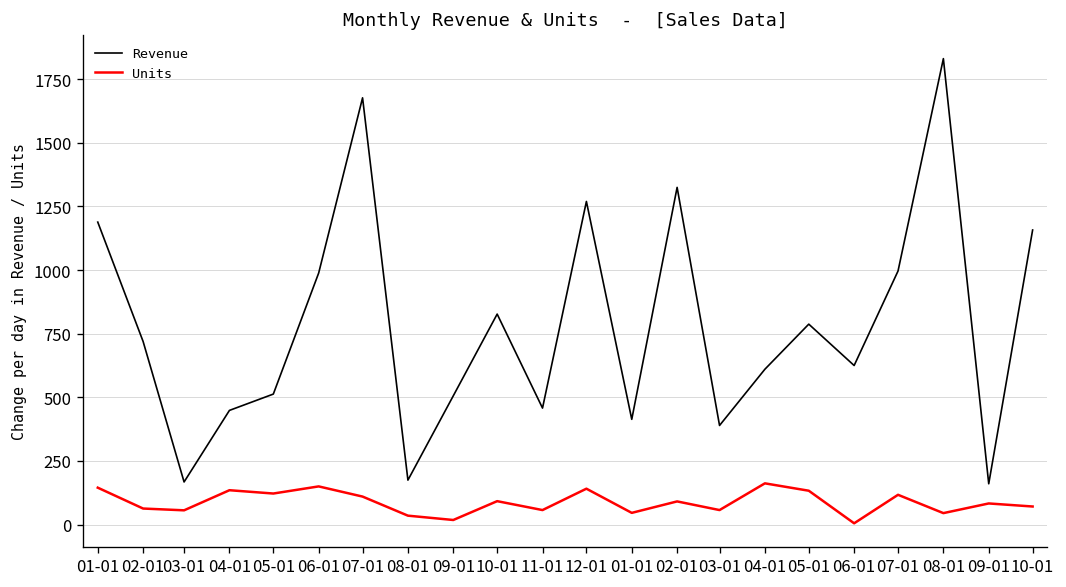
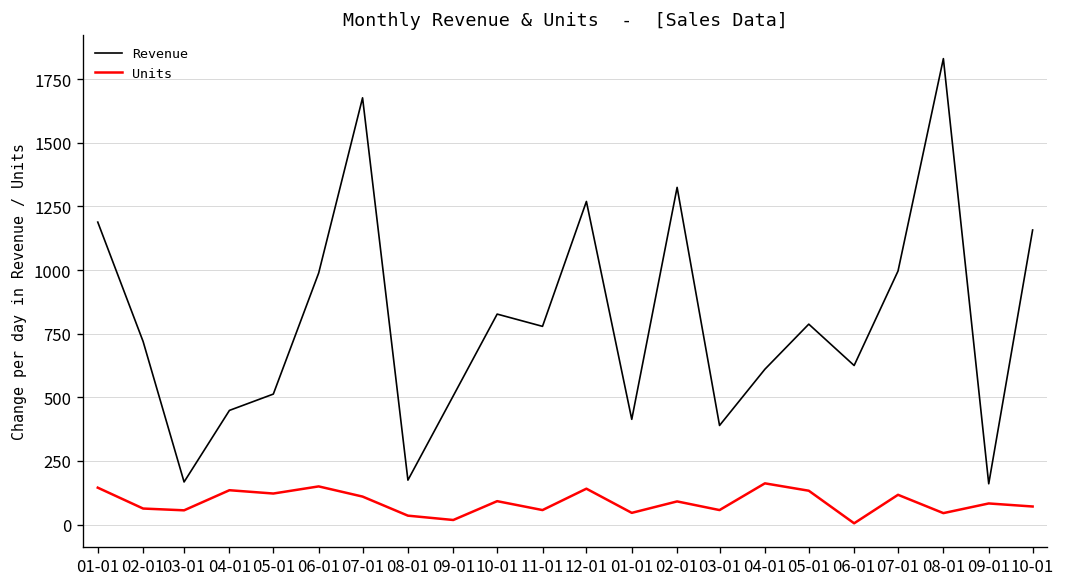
Revenue, 11-01: 460 -> 780
